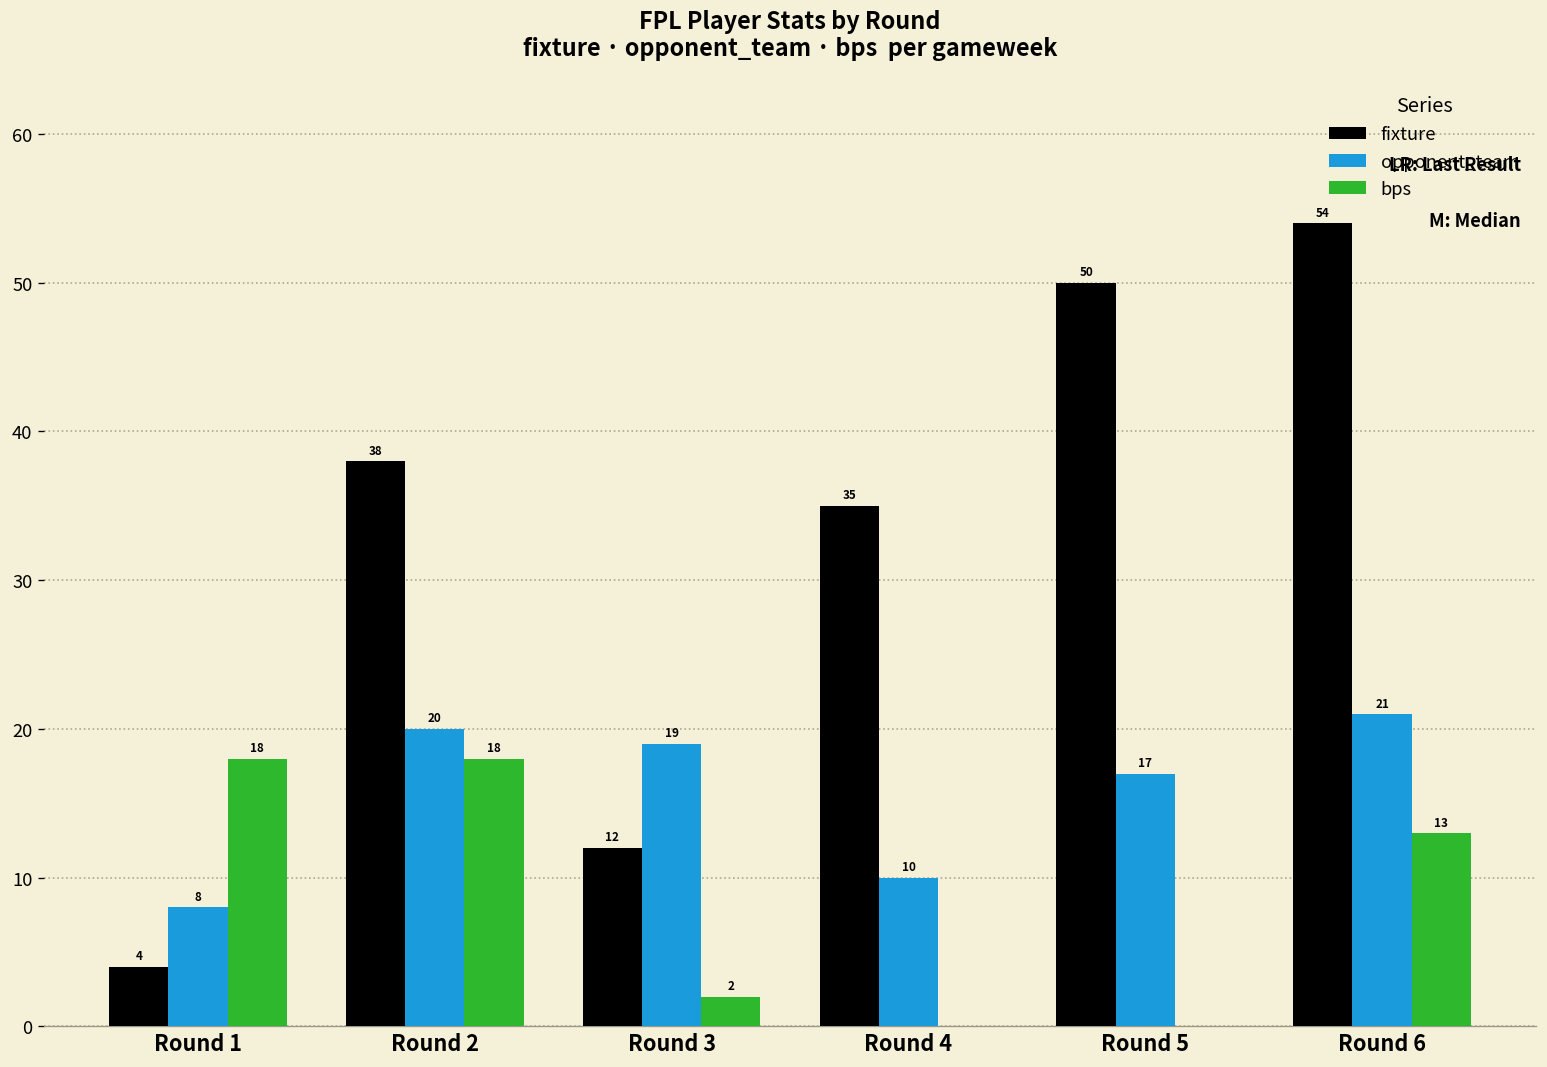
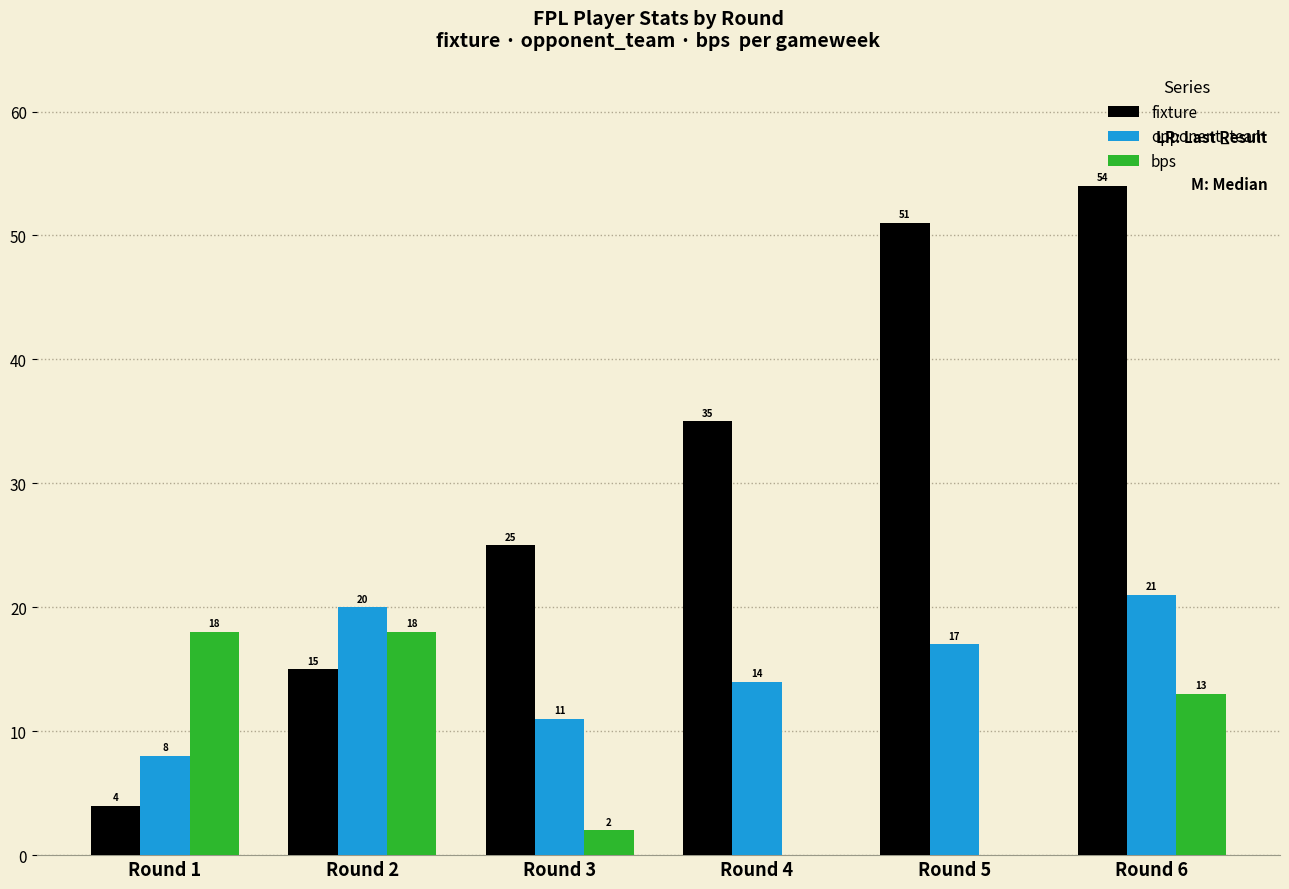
fixture, Round 2: 38 -> 15
fixture, Round 3: 12 -> 25
opponent_team, Round 3: 19 -> 11
opponent_team, Round 4: 10 -> 14
fixture, Round 5: 50 -> 51
